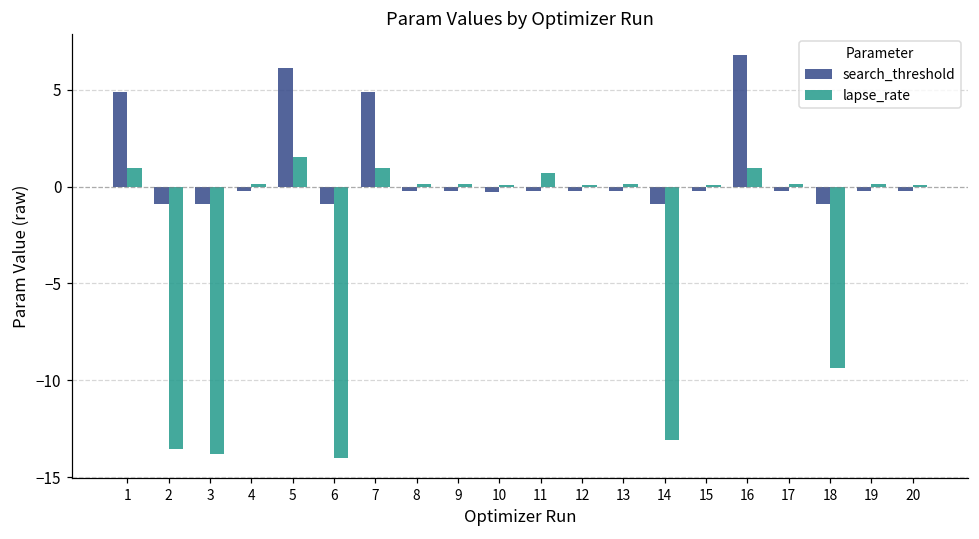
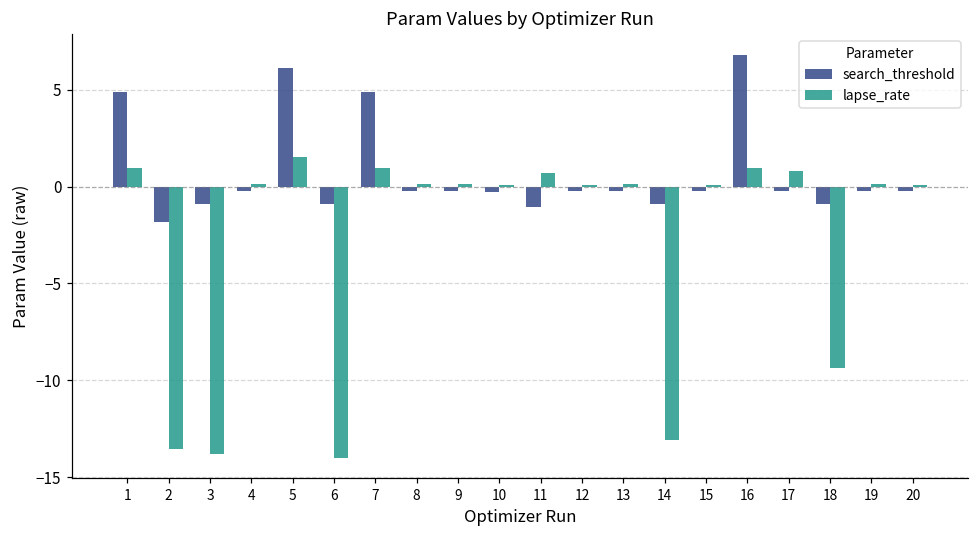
search_threshold, 2: -0.9 -> -1.8
search_threshold, 11: -0.3 -> -1.0
lapse_rate, 17: 0.1 -> 0.8
